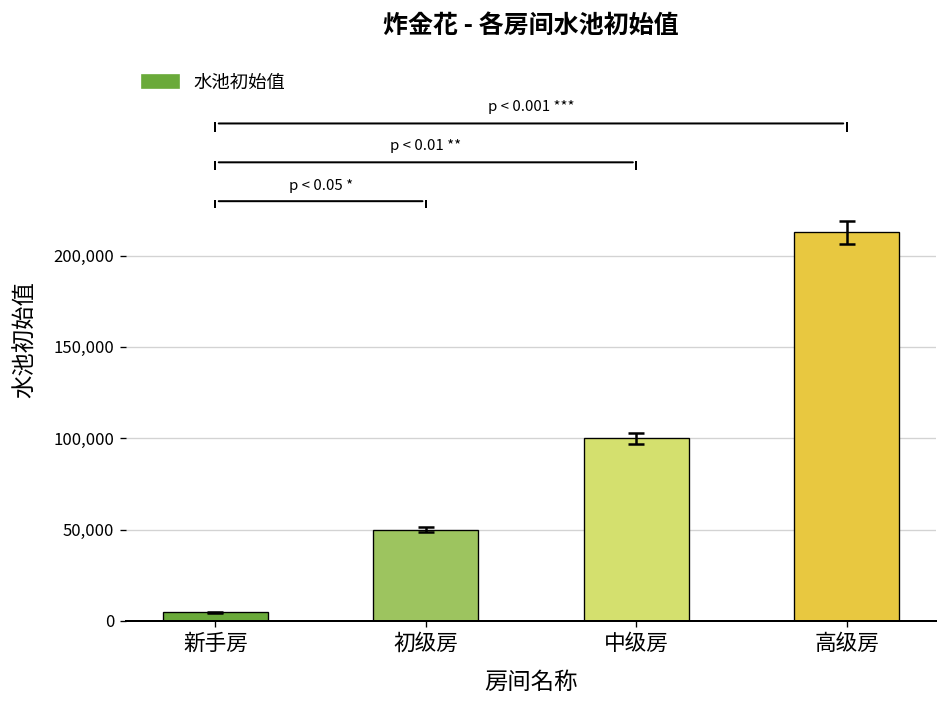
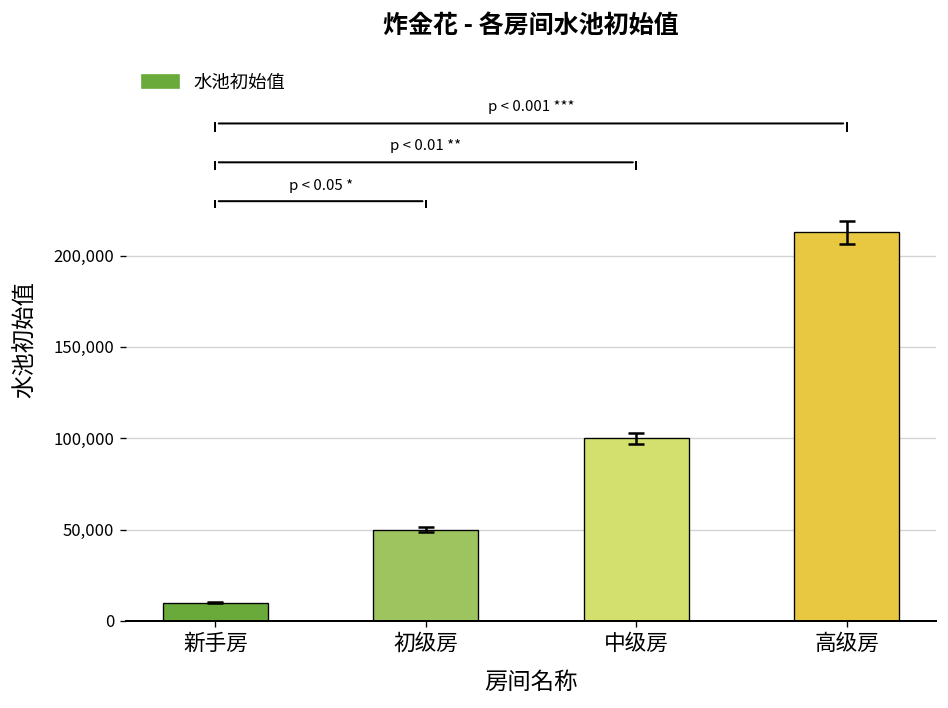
水池初始值, 新手房: 5,000 -> 10,000
